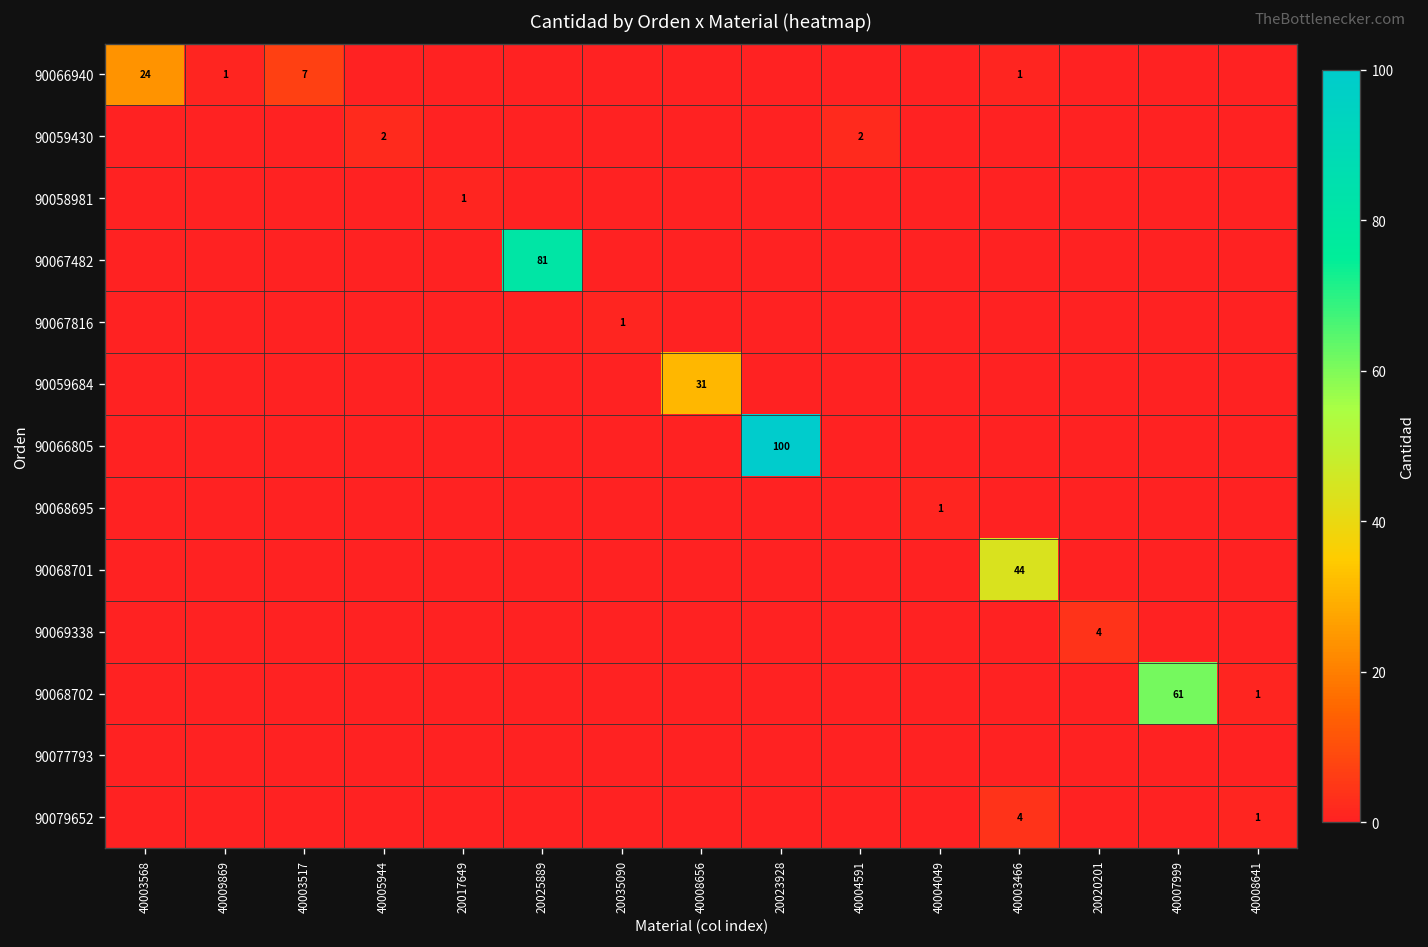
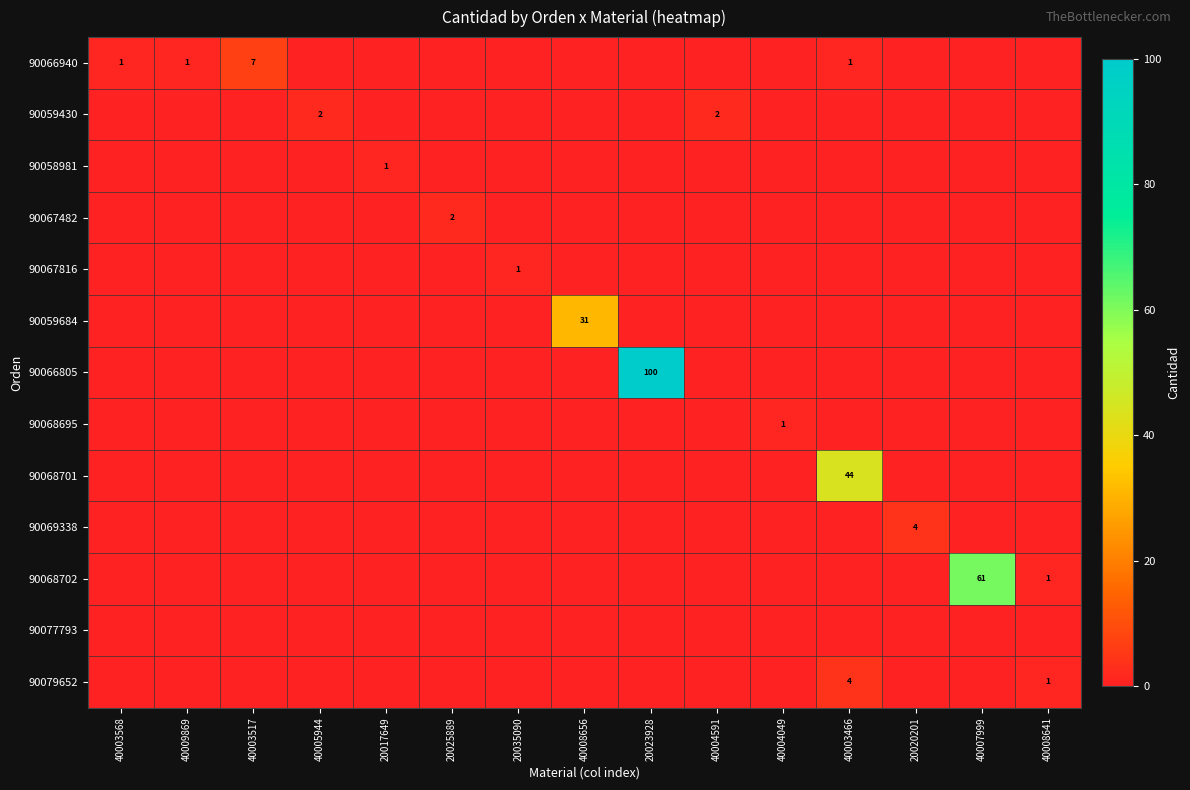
90066940, 40003568: 24 -> 1
90067482, 20025889: 81 -> 2
